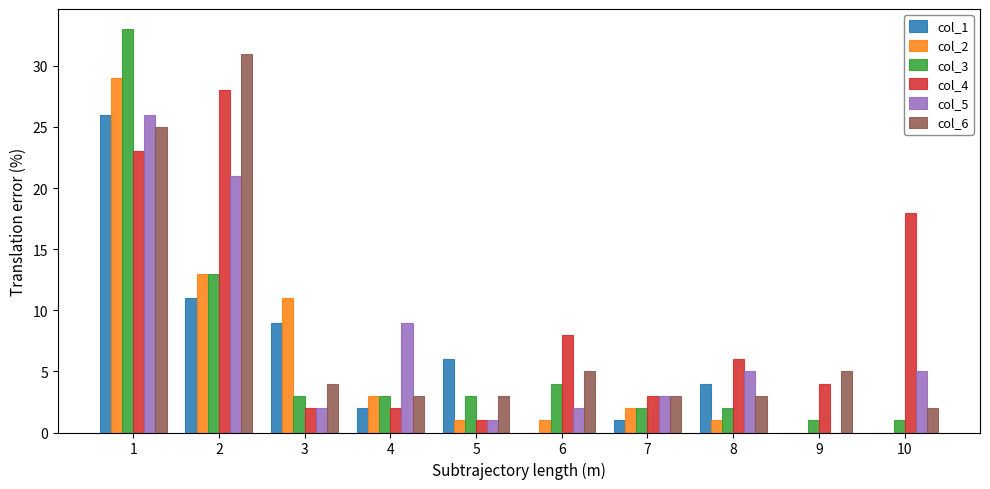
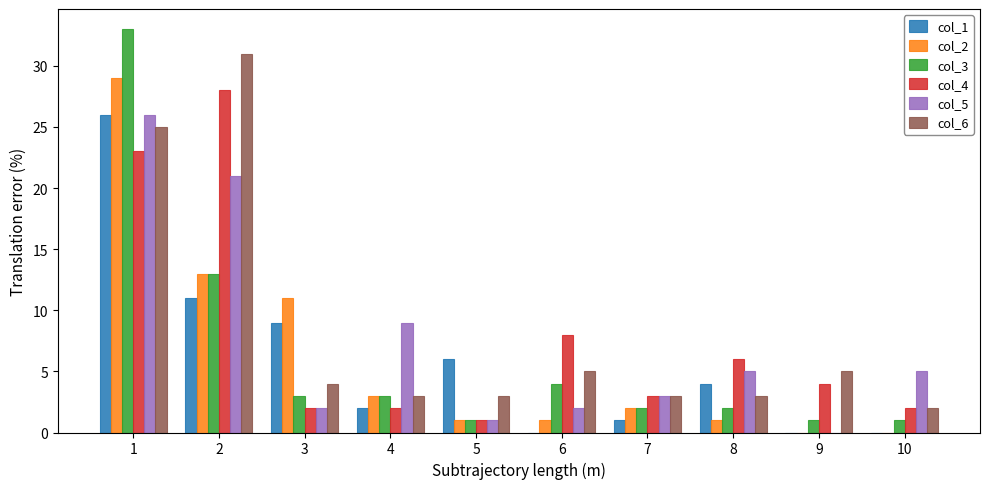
col_3, 5: 3 -> 1
col_4, 10: 18 -> 2
